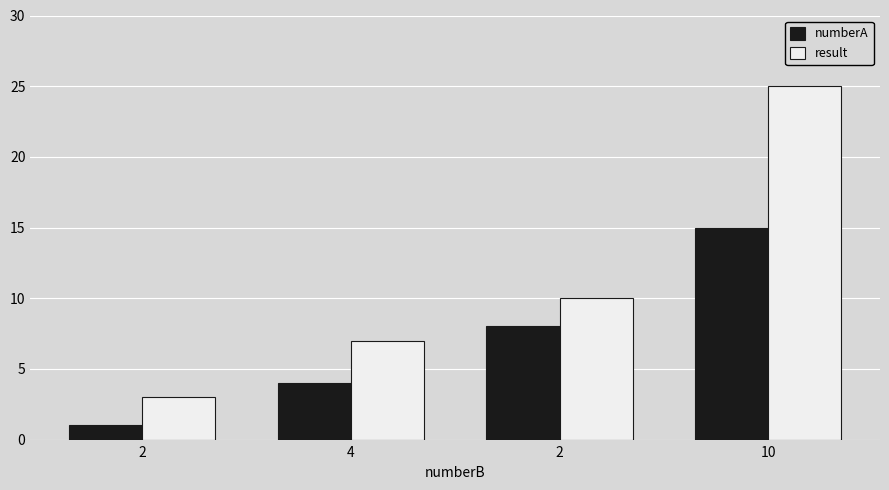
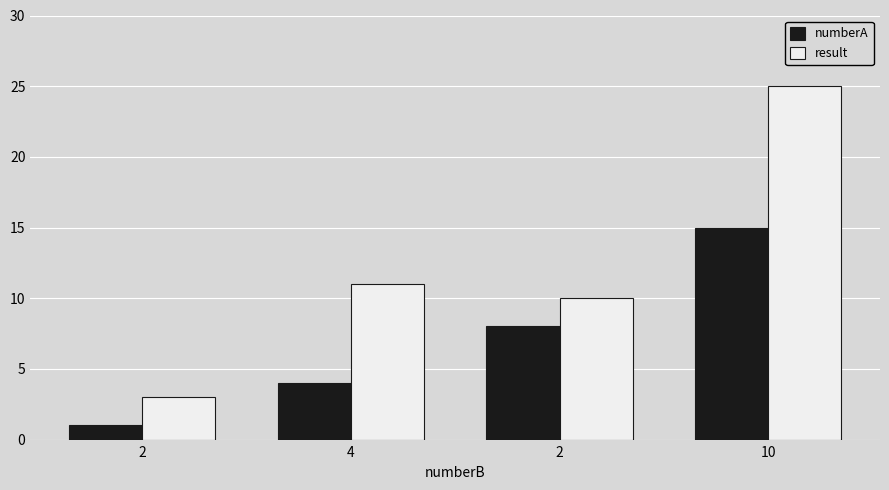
result, 4: 7 -> 11
